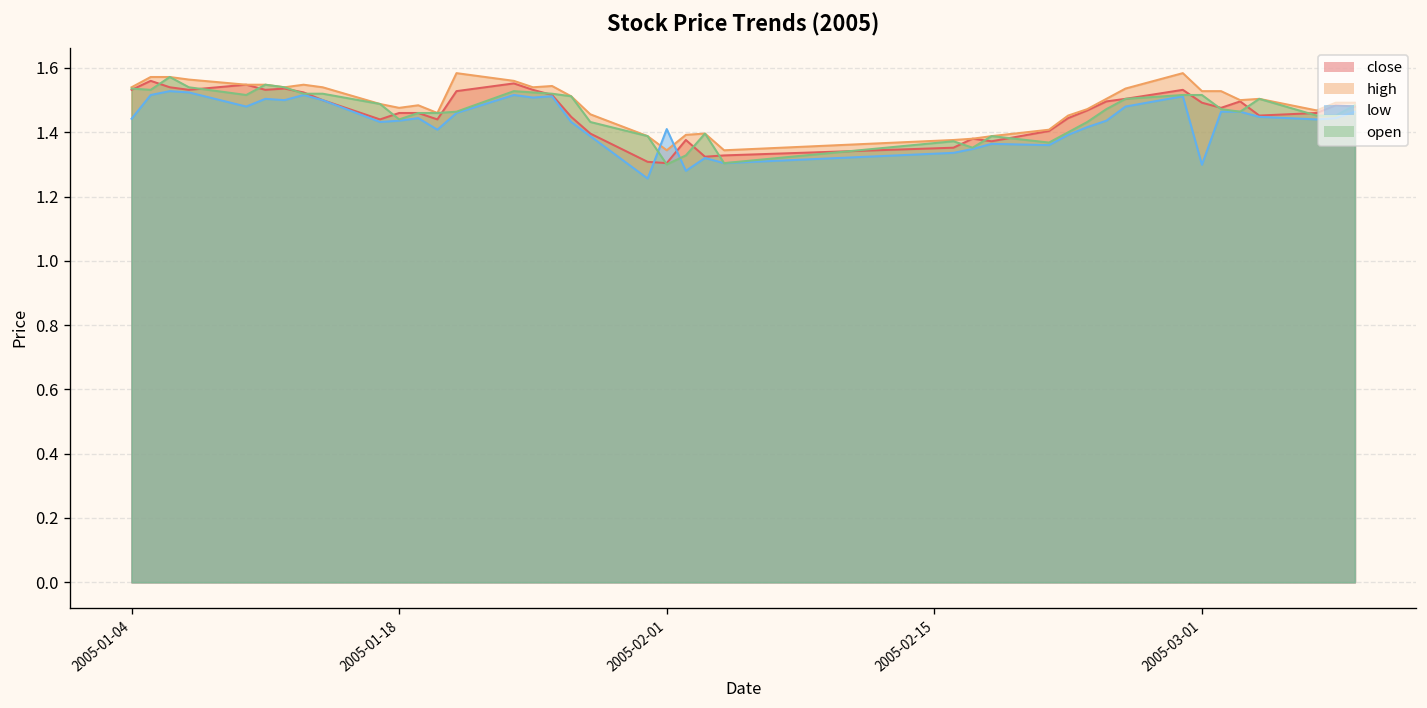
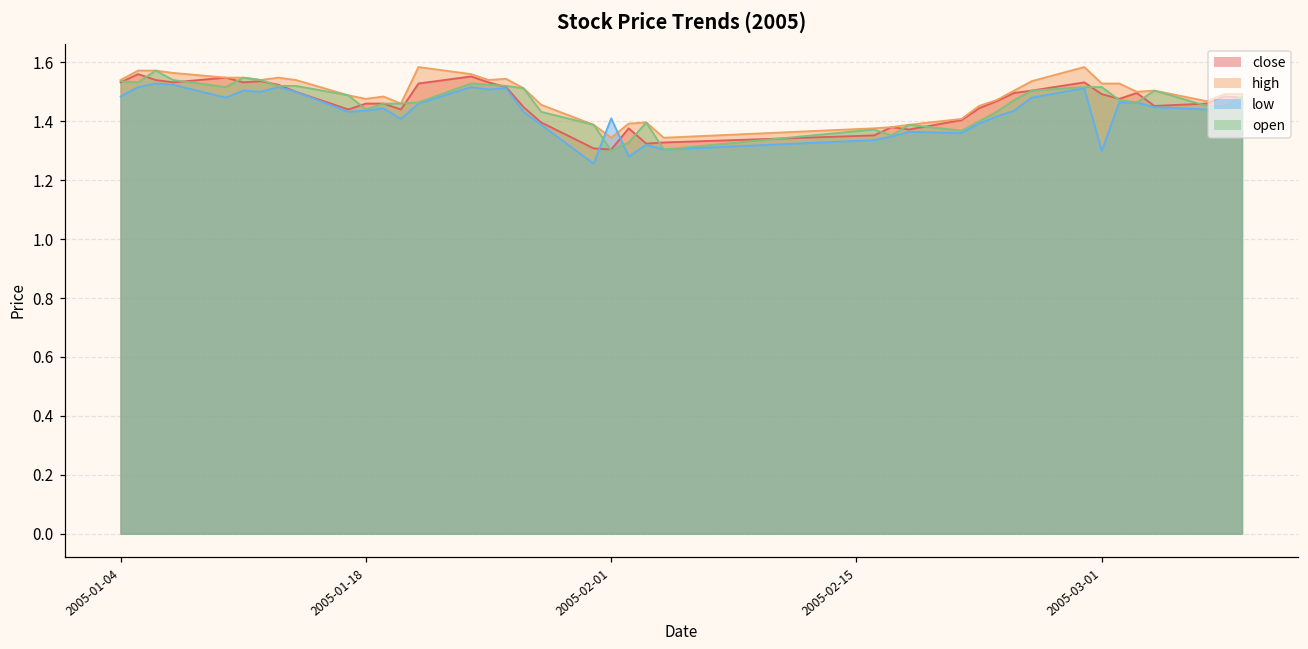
low, 2005-01-04: 1.44 -> 1.48
